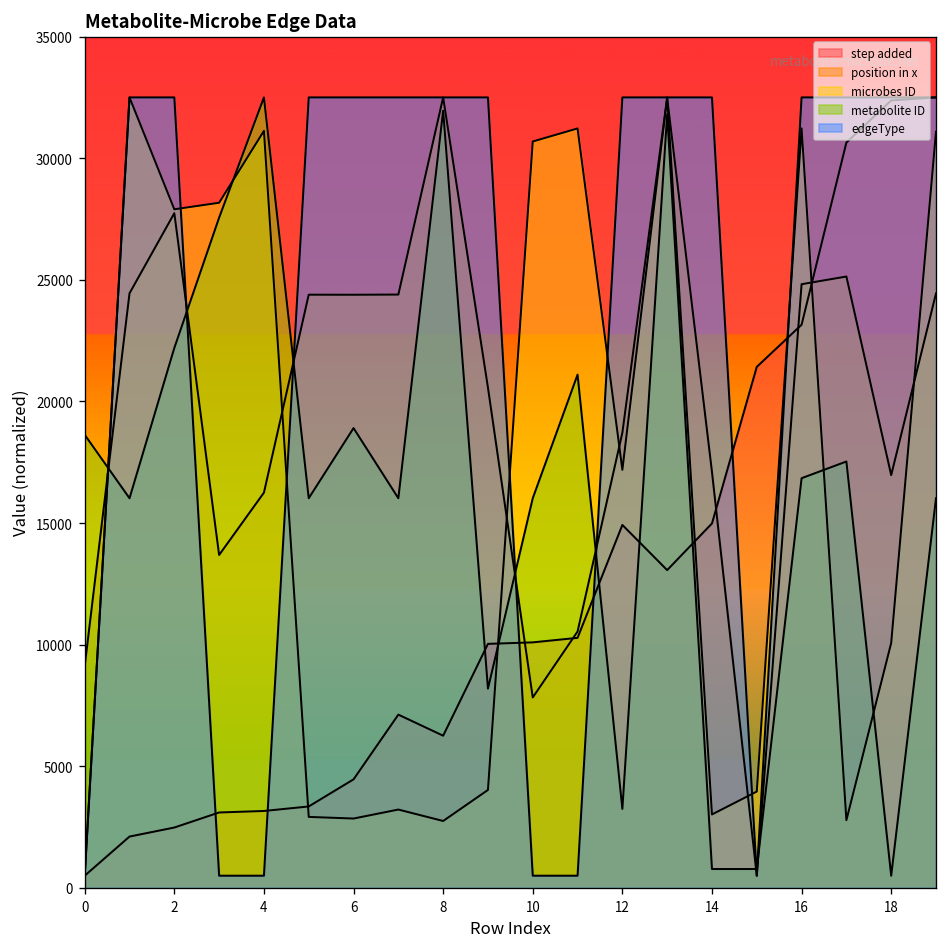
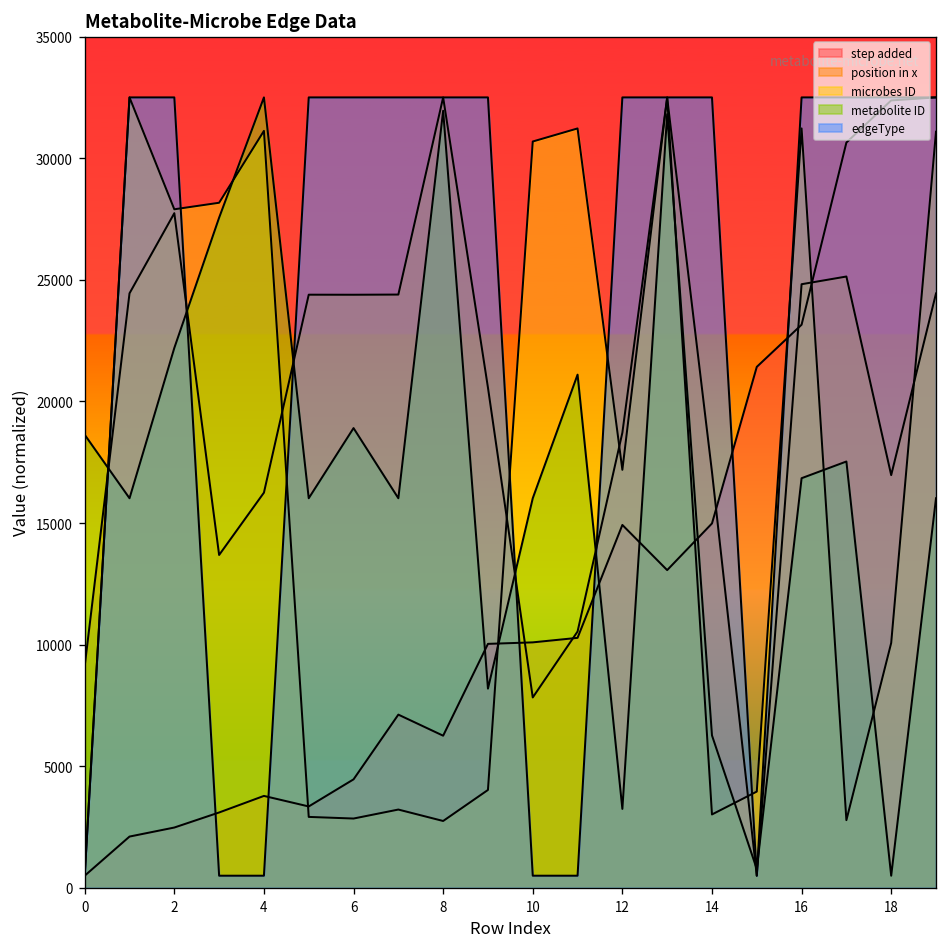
step added, 4: 3200 -> 3800
metabolite ID, 14: 800 -> 6300
